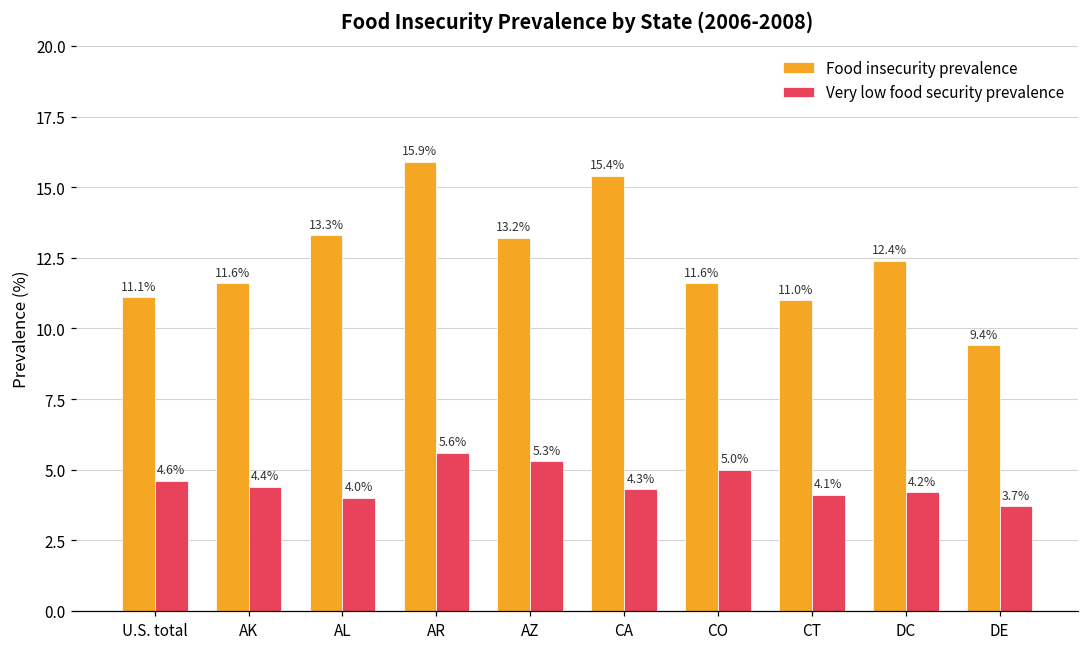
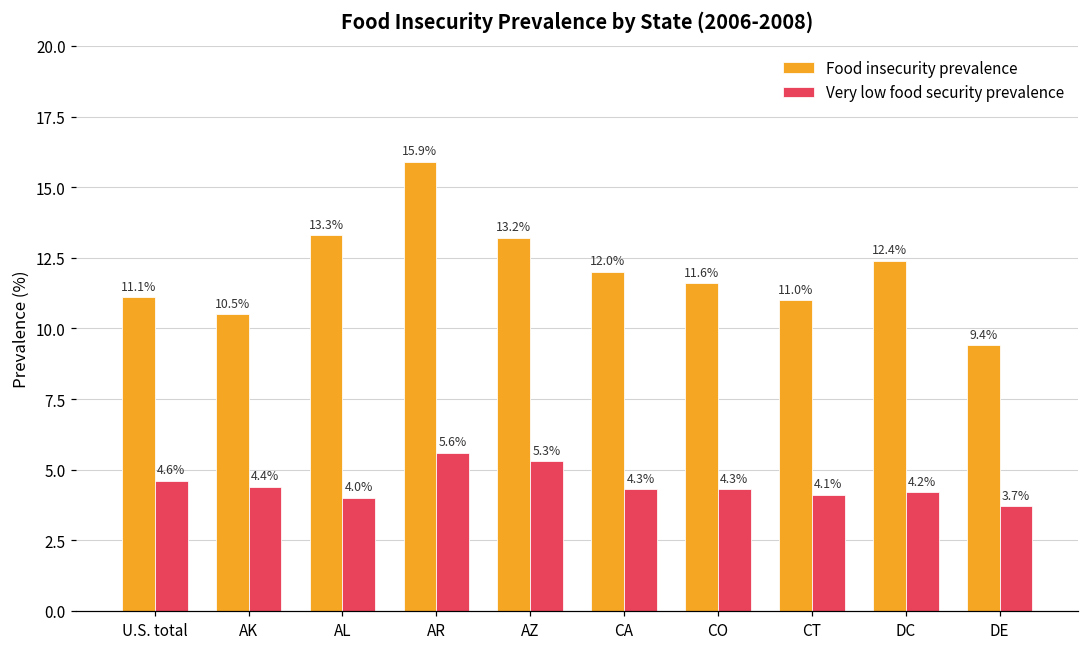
Food insecurity prevalence, AK: 11.6% -> 10.5%
Food insecurity prevalence, CA: 15.4% -> 12.0%
Very low food security prevalence, CO: 5.0% -> 4.3%
